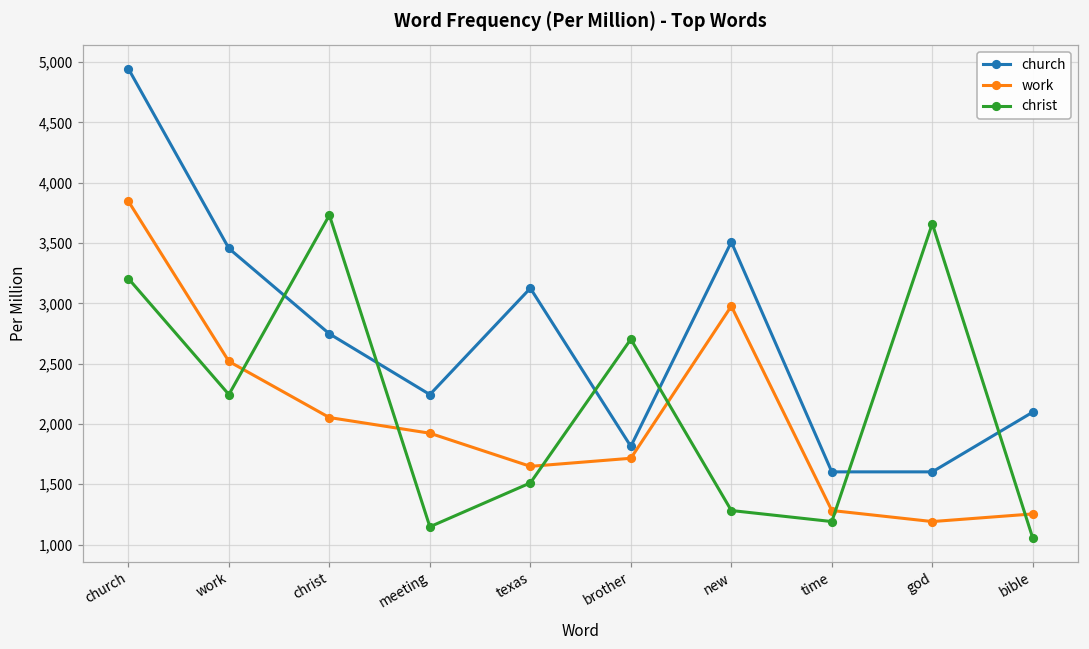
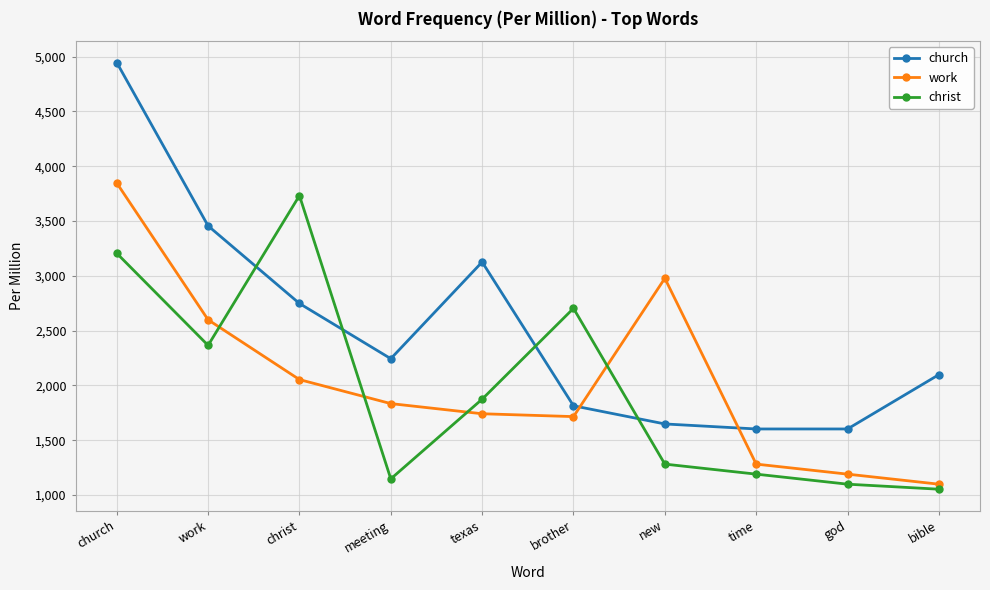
work, work: 2,520 -> 2,600
christ, work: 2,240 -> 2,370
work, meeting: 1,920 -> 1,830
work, texas: 1,650 -> 1,740
christ, texas: 1,510 -> 1,870
church, new: 3,510 -> 1,650
christ, god: 3,660 -> 1,100
work, bible: 1,250 -> 1,100
